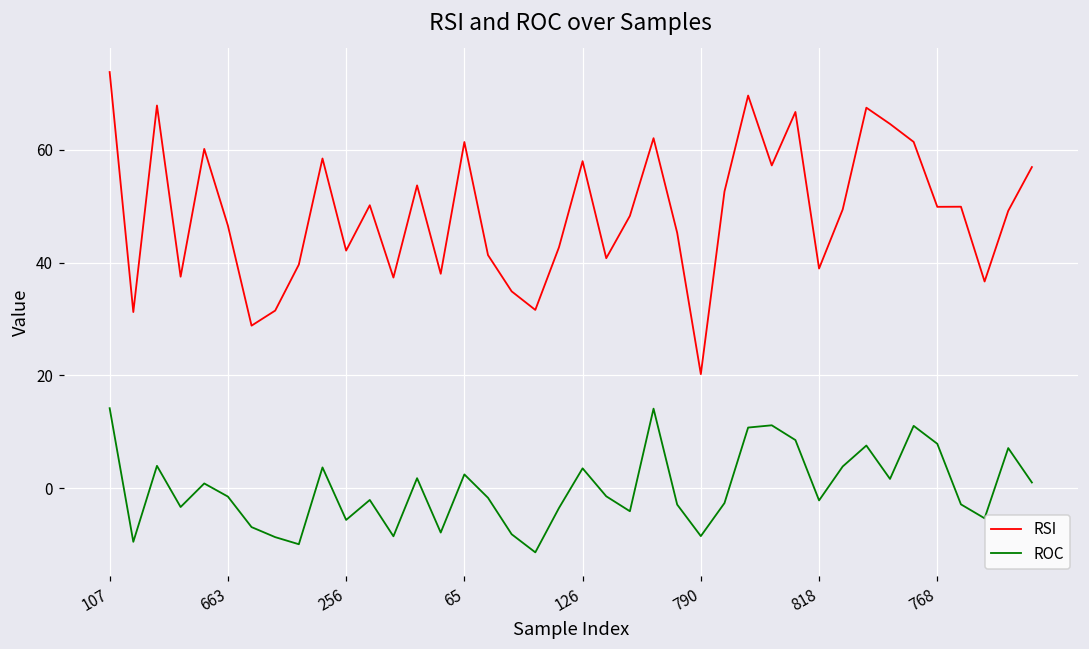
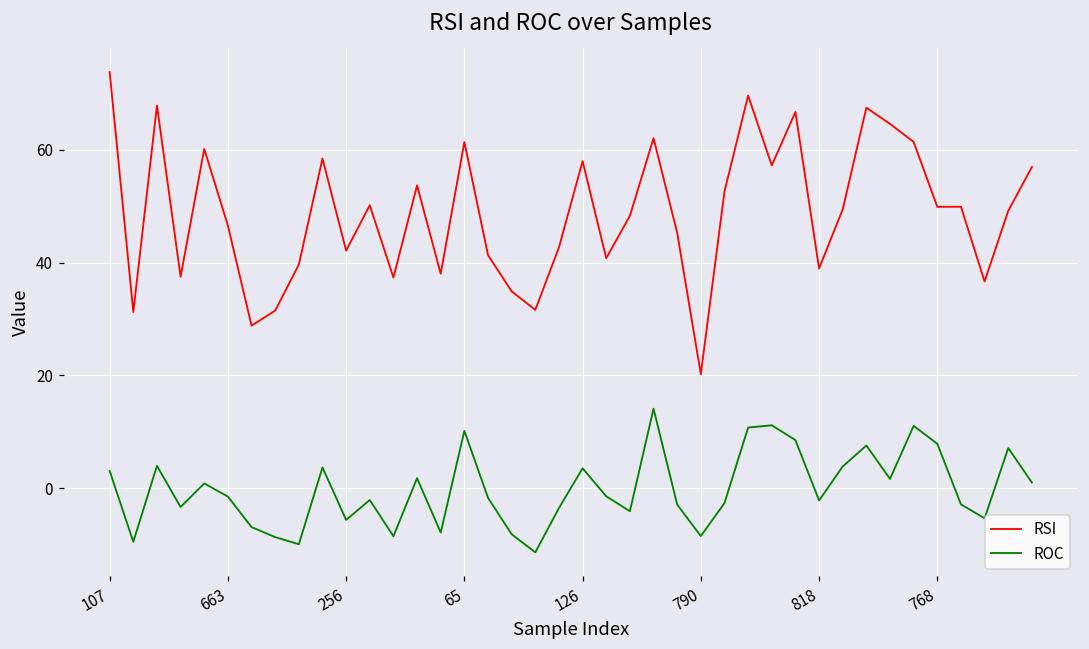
ROC, 107: 14 -> 3
ROC, 65: 2 -> 10
